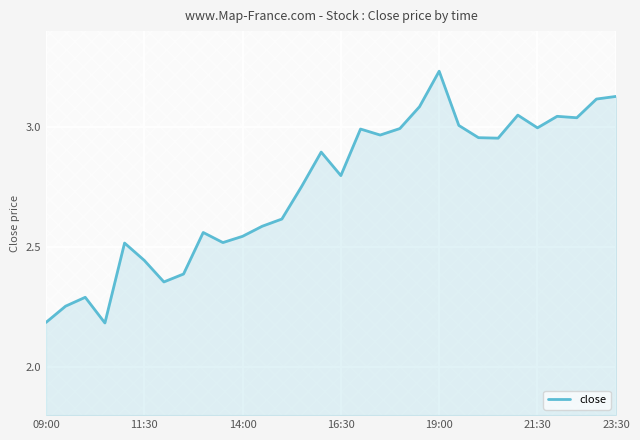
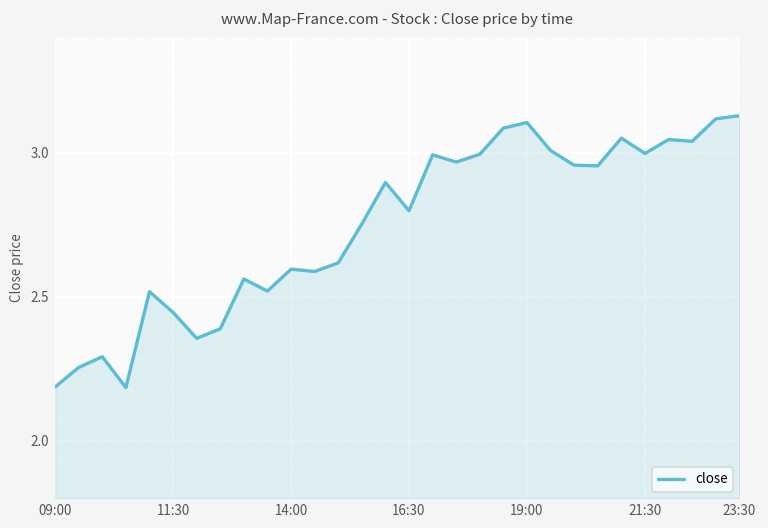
close, 14:00: 2.55 -> 2.60
close, 19:00: 3.23 -> 3.10
